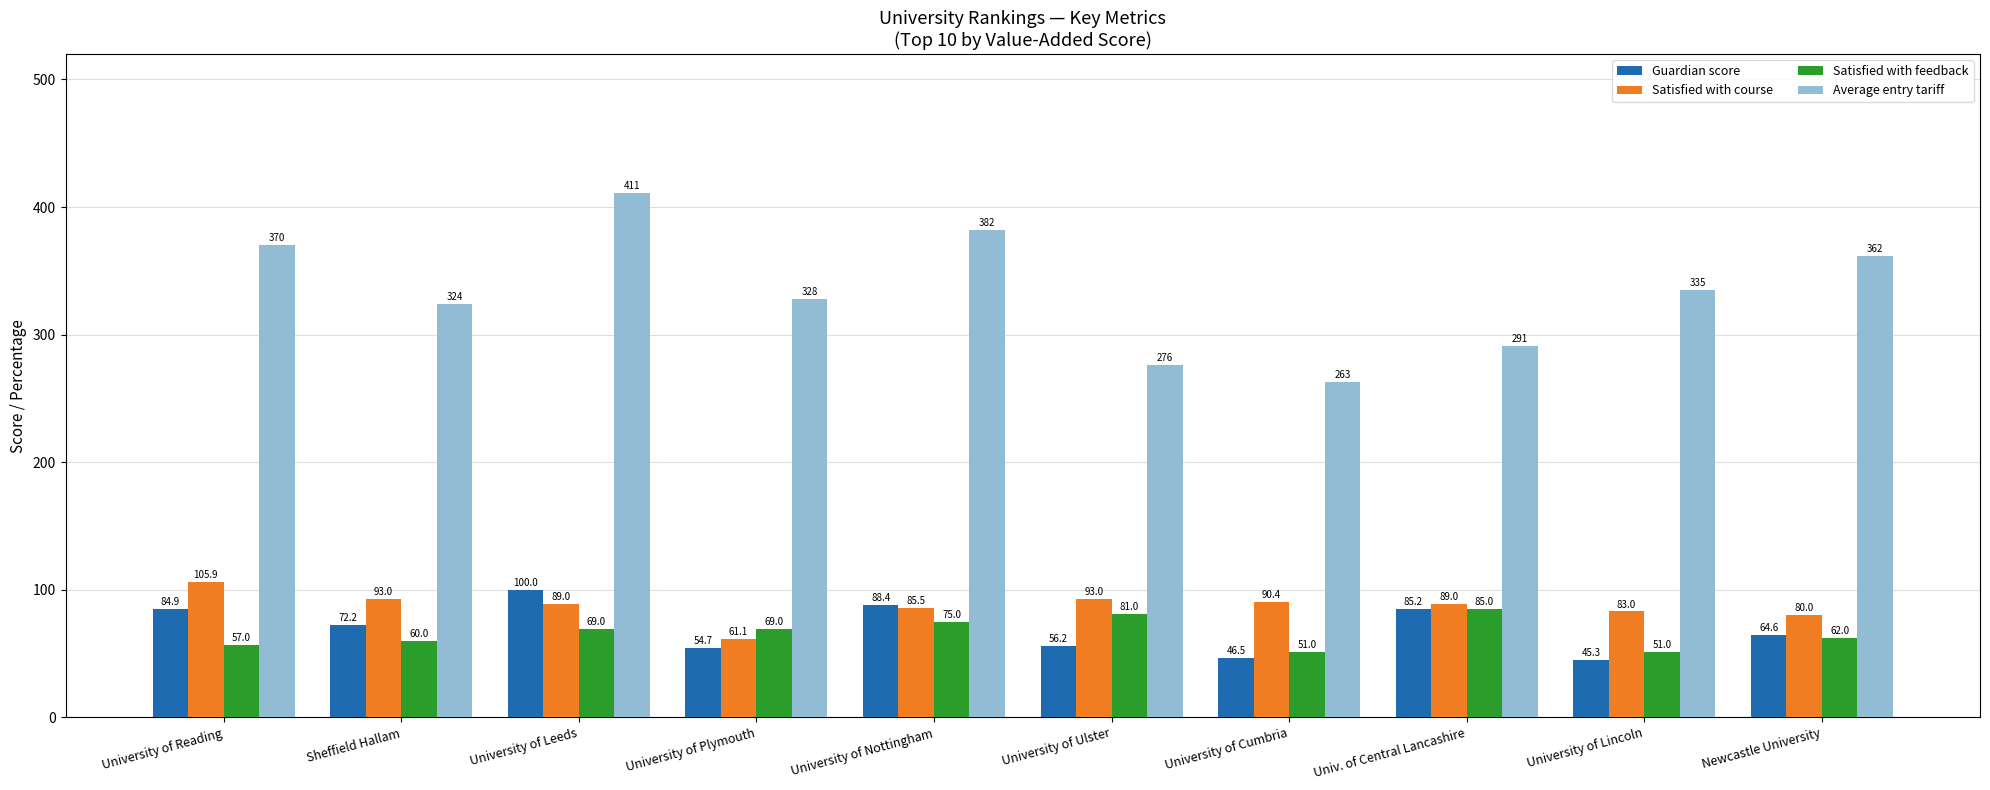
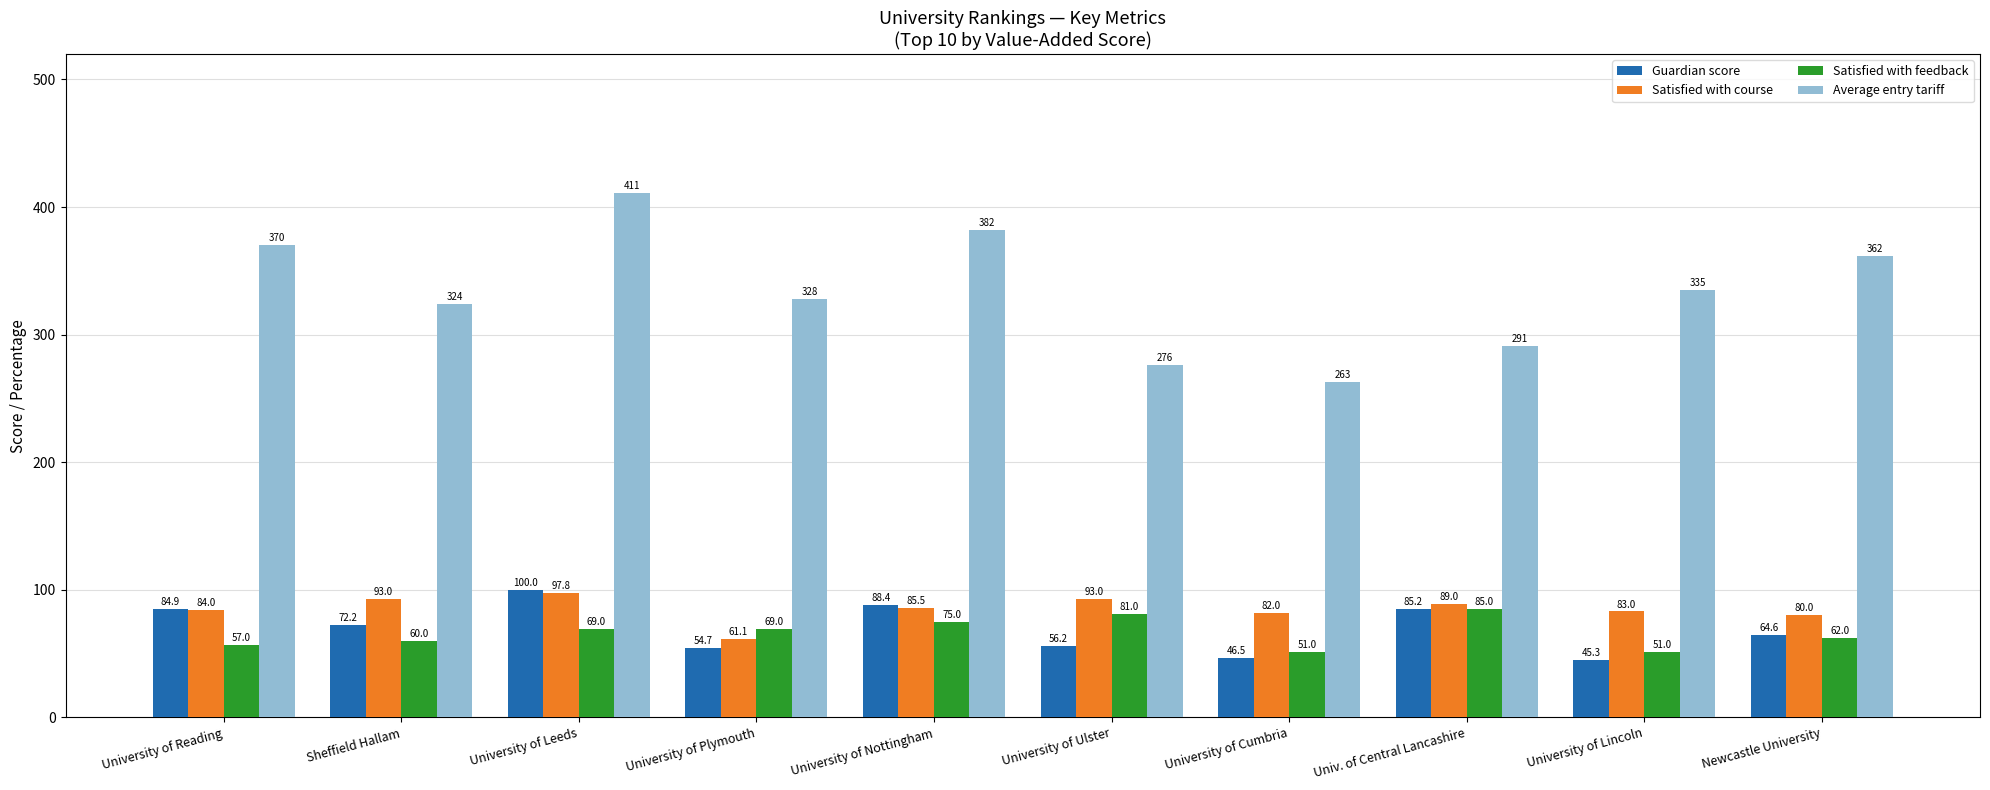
Satisfied with course, University of Reading: 105.9 -> 84.0
Satisfied with course, University of Leeds: 89.0 -> 97.8
Satisfied with course, University of Cumbria: 90.4 -> 82.0
